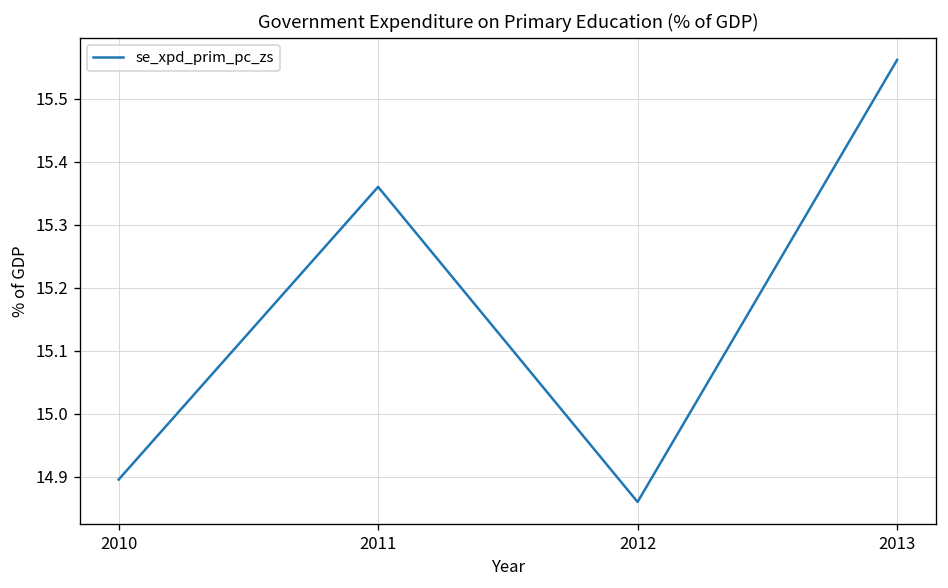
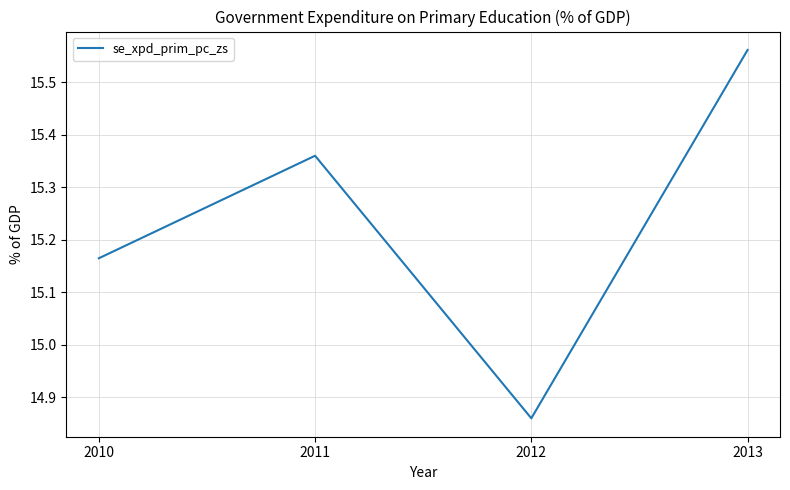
2010: 14.90 -> 15.17
